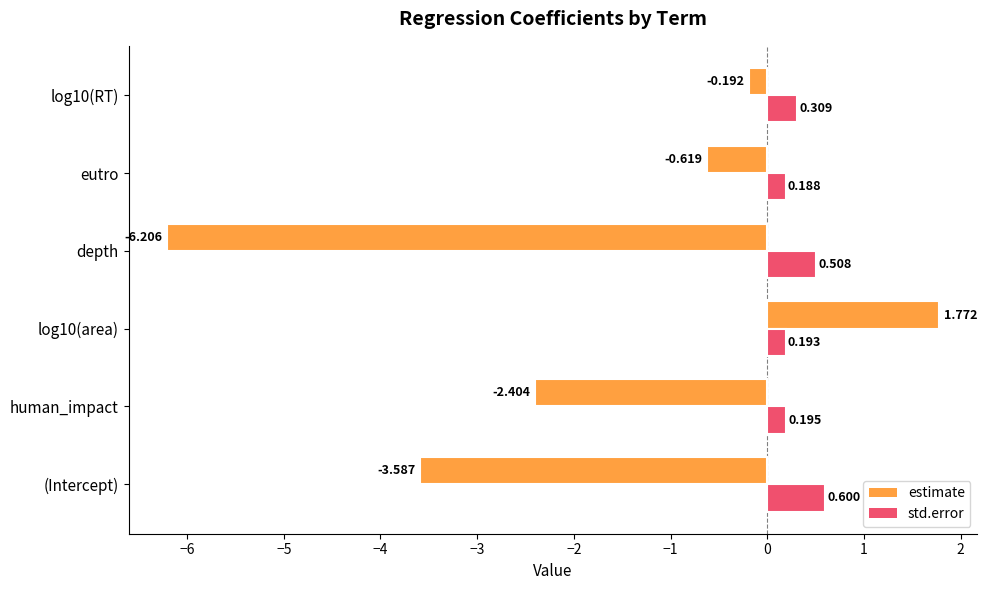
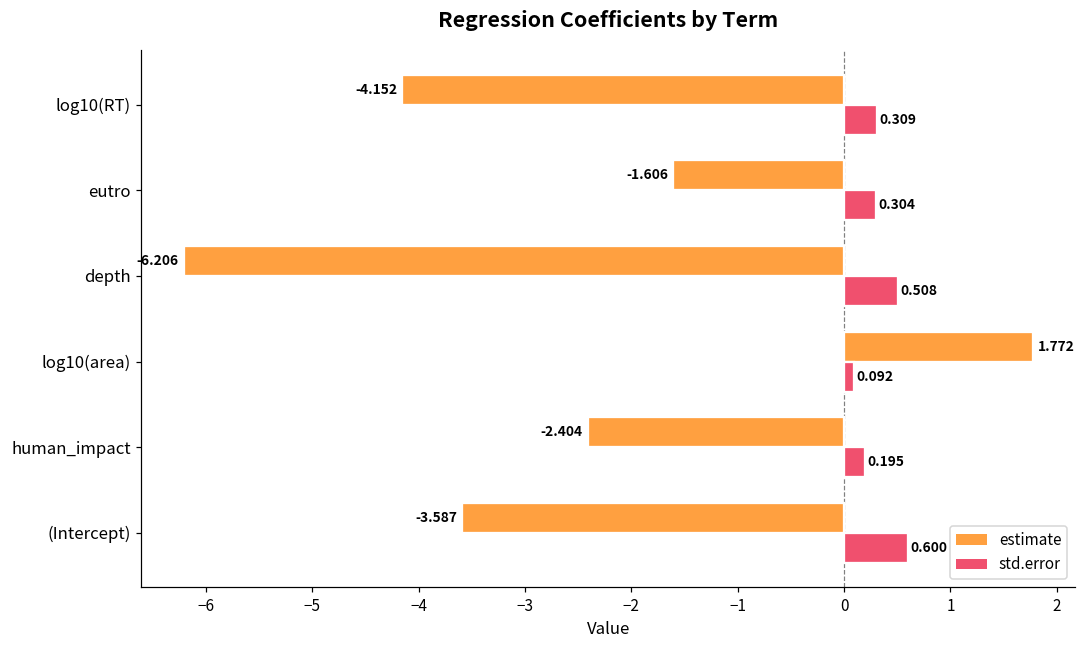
estimate, log10(RT): -0.192 -> -4.152
estimate, eutro: -0.619 -> -1.606
std.error, eutro: 0.188 -> 0.304
std.error, log10(area): 0.193 -> 0.092
